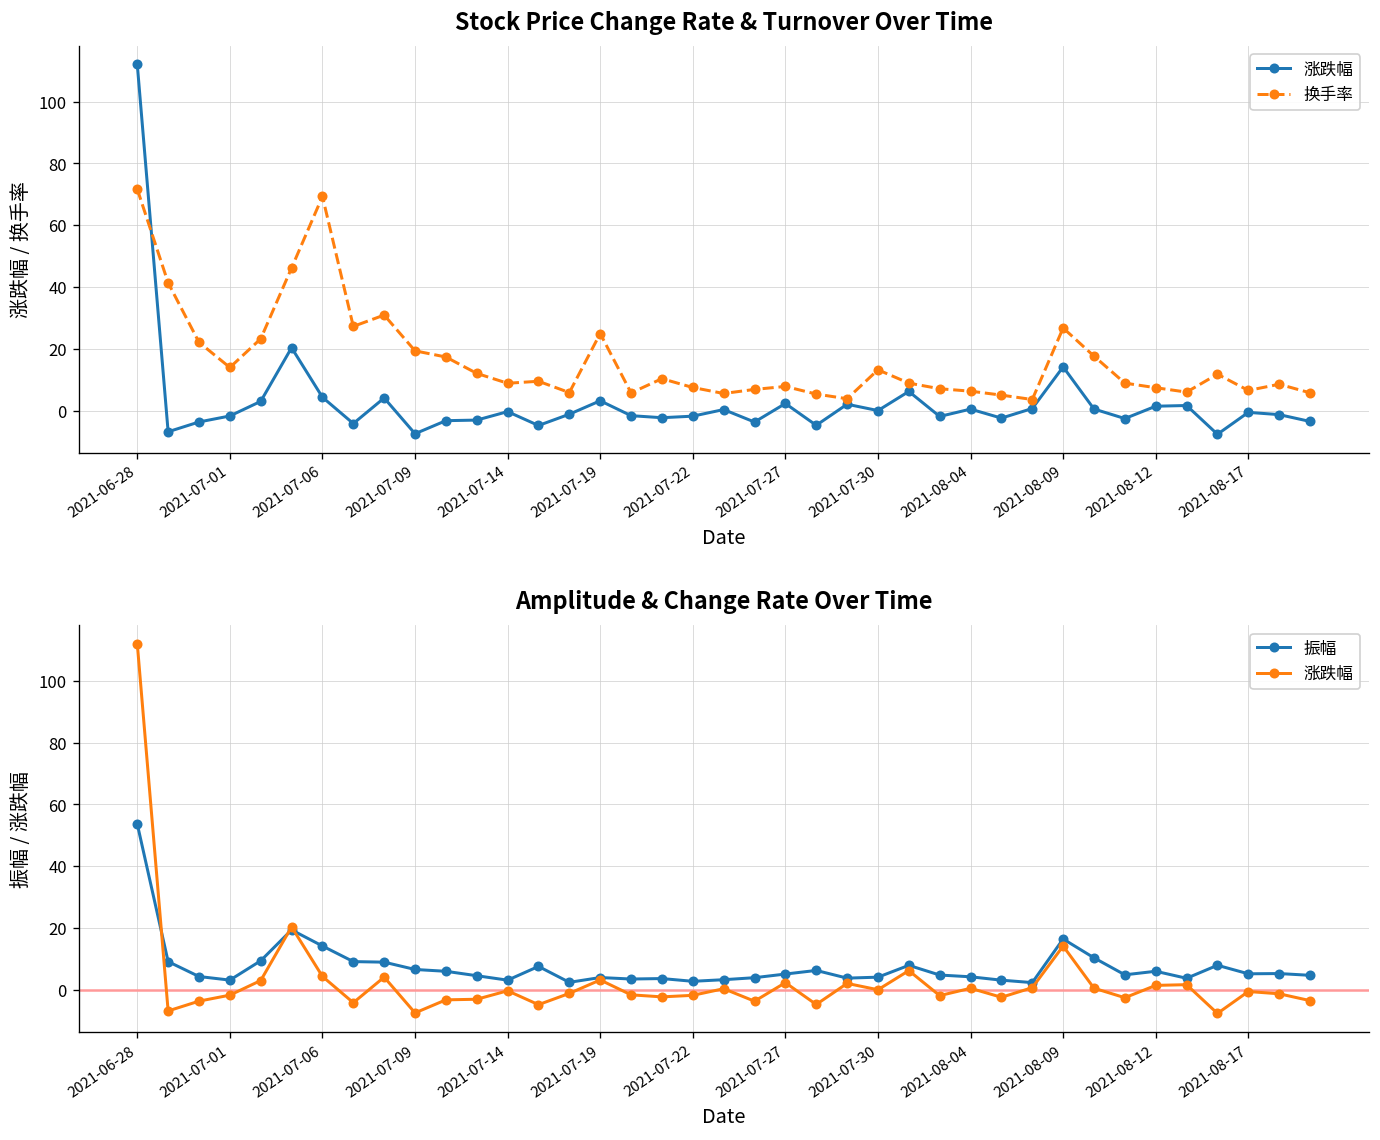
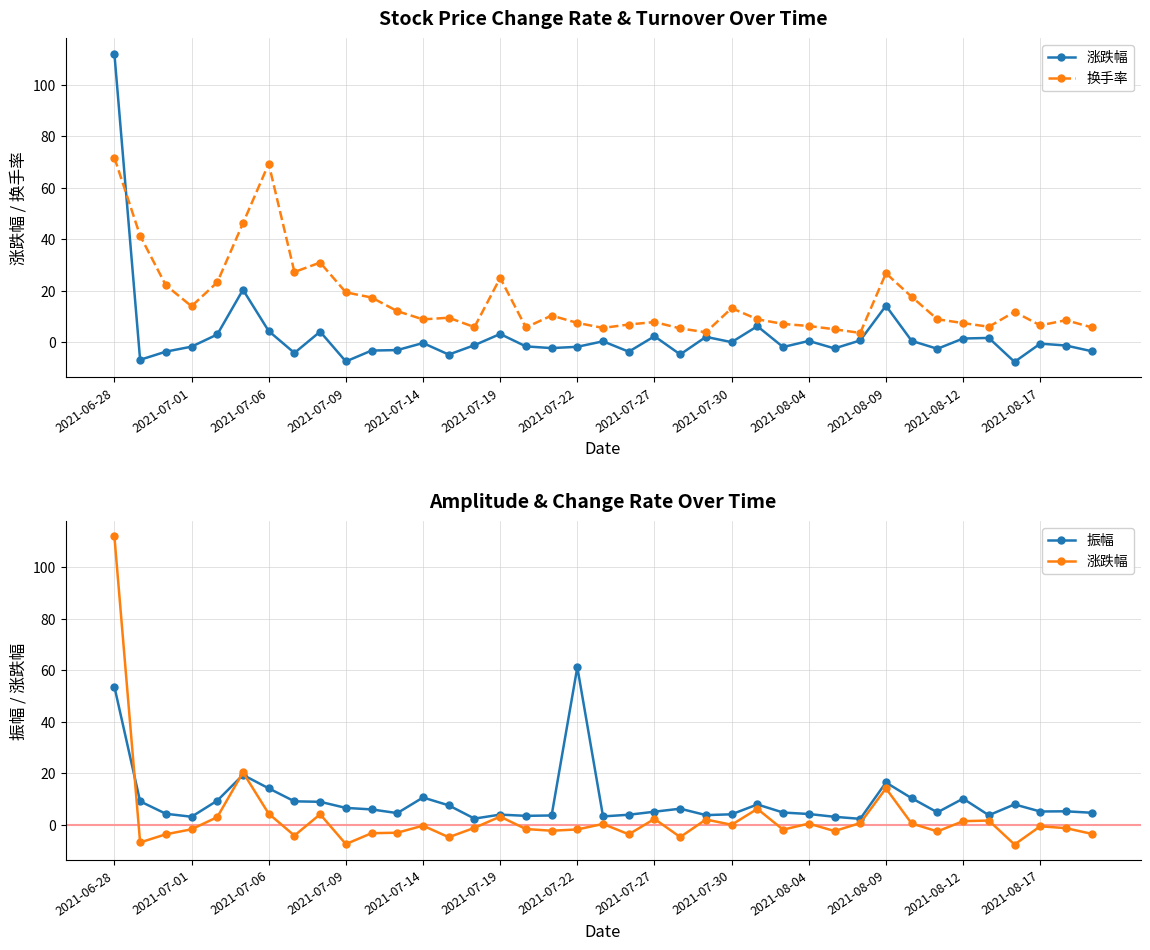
Amplitude & Change Rate Over Time, 振幅, 2021-07-14: 3 -> 11
Amplitude & Change Rate Over Time, 振幅, 2021-07-22: 3 -> 61
Amplitude & Change Rate Over Time, 振幅, 2021-08-12: 6 -> 10
